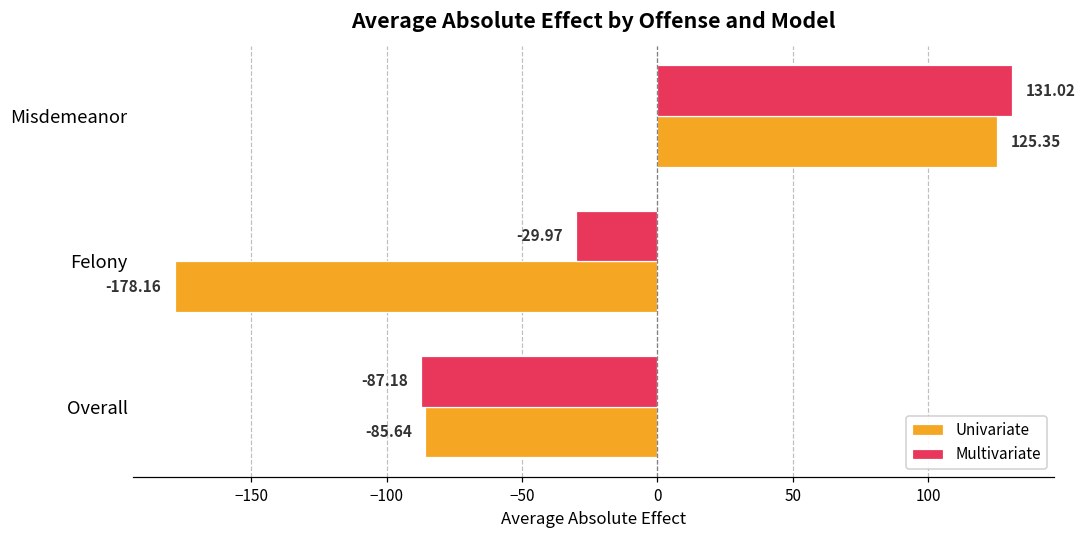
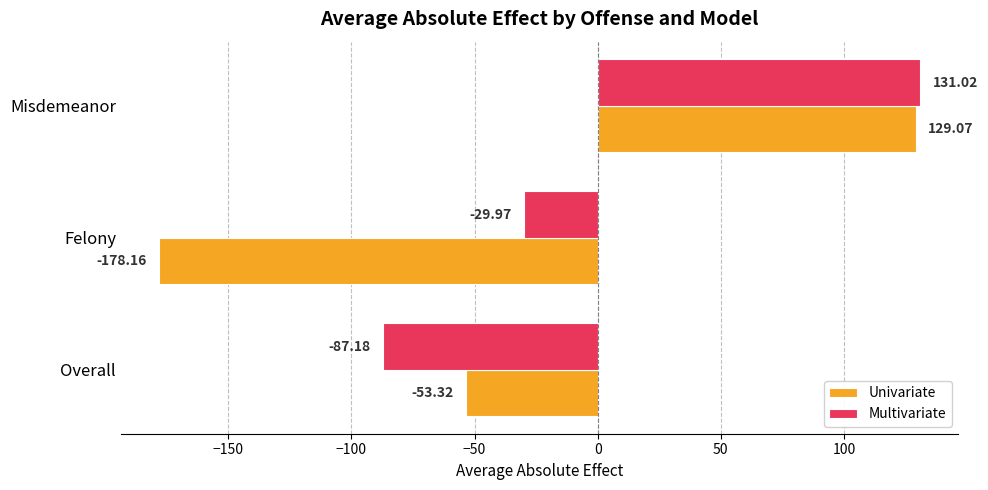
Univariate, Misdemeanor: 125.35 -> 129.07
Univariate, Overall: -85.64 -> -53.32
